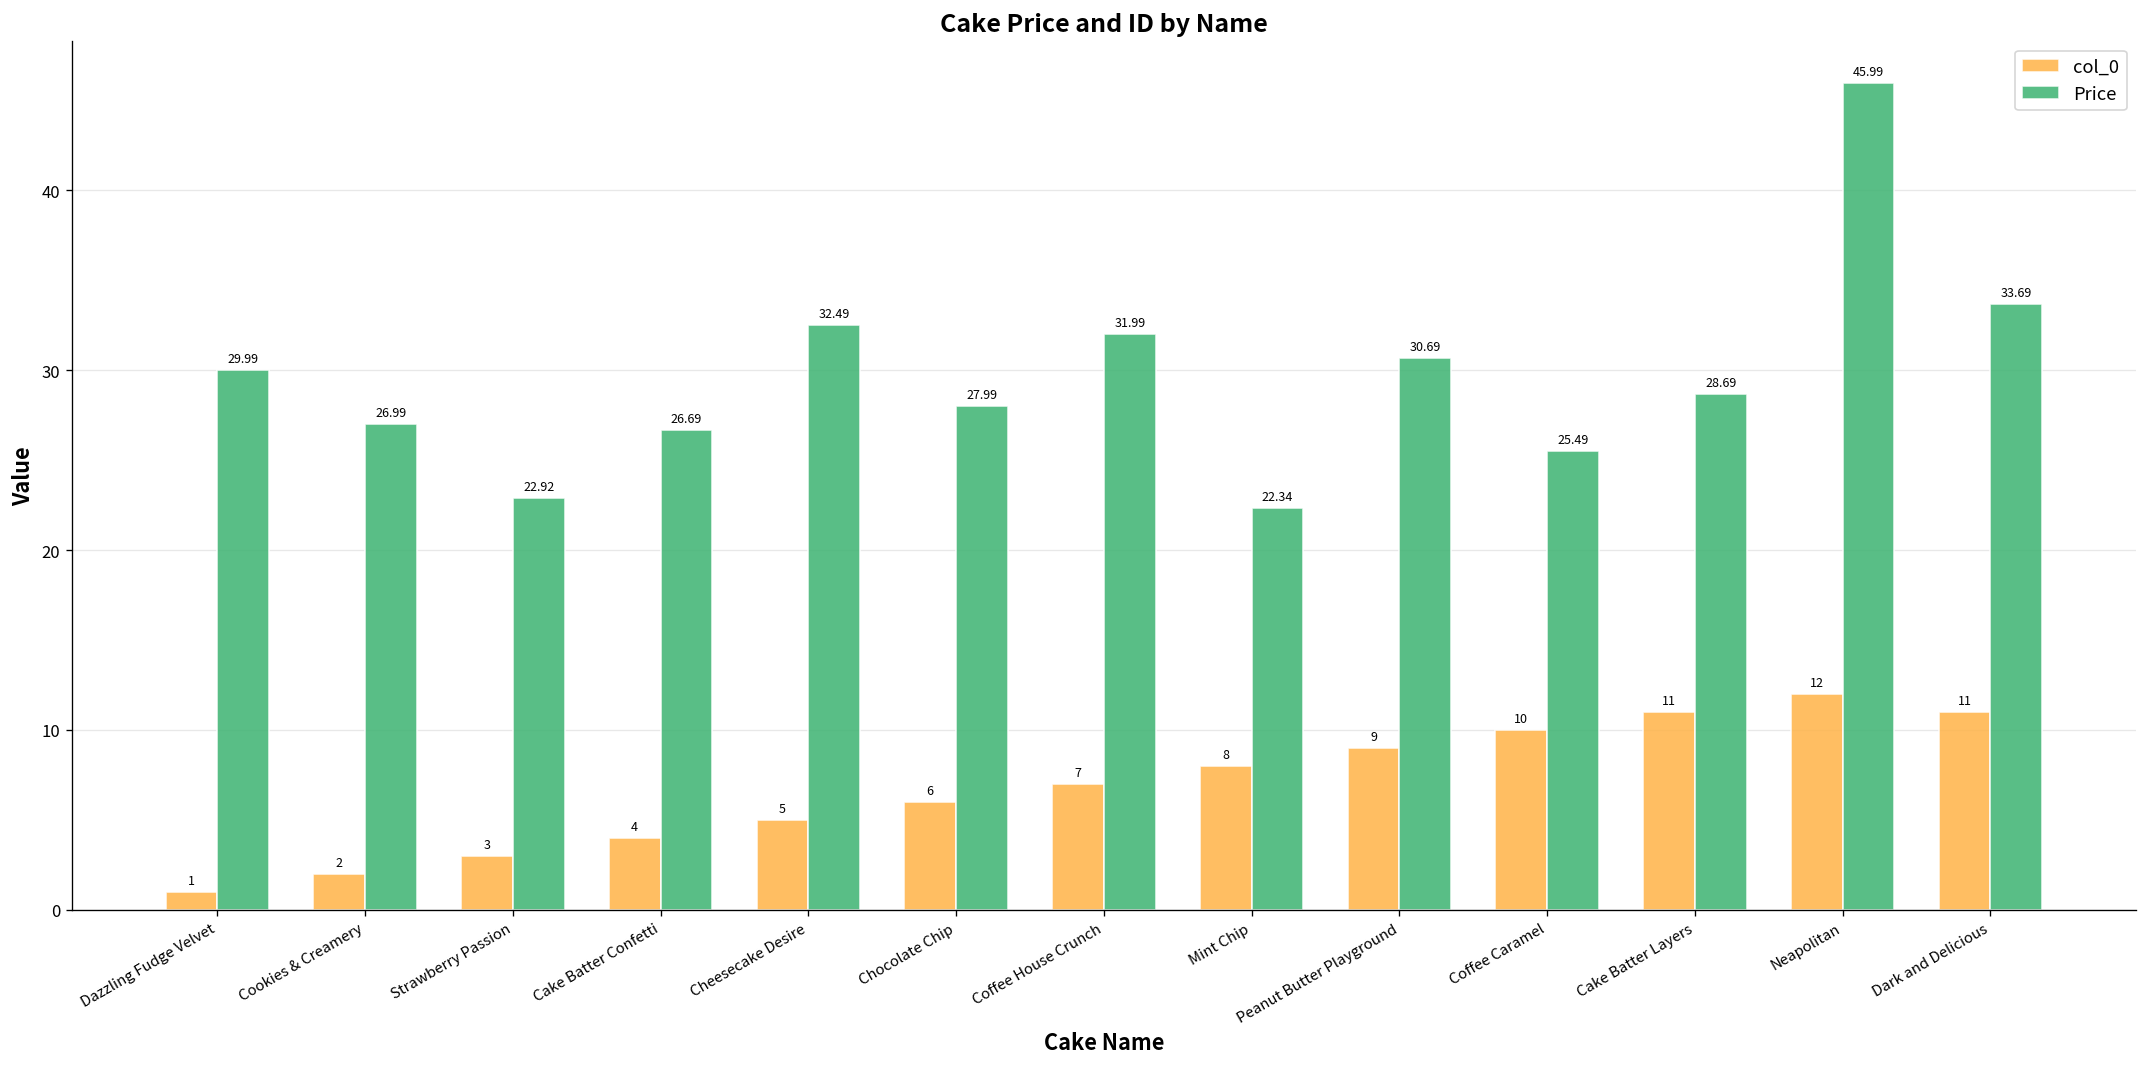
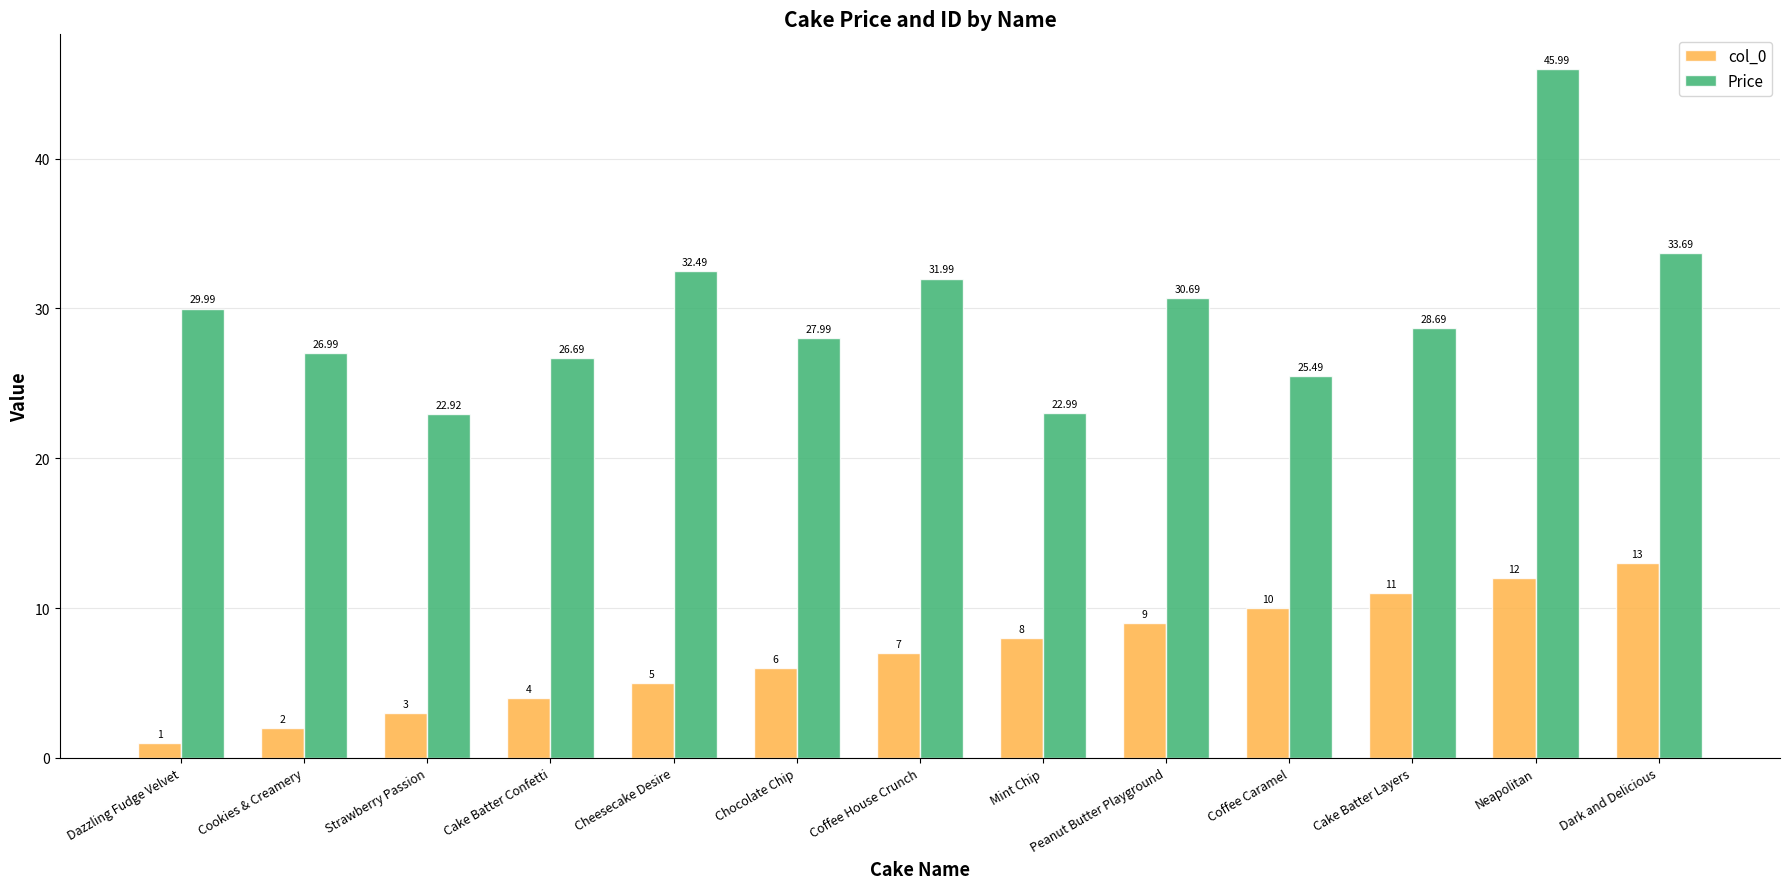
Price, Mint Chip: 22.34 -> 22.99
col_0, Dark and Delicious: 11 -> 13
